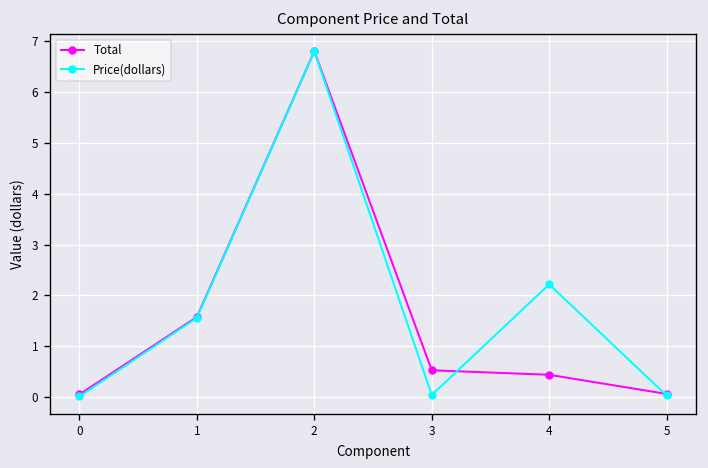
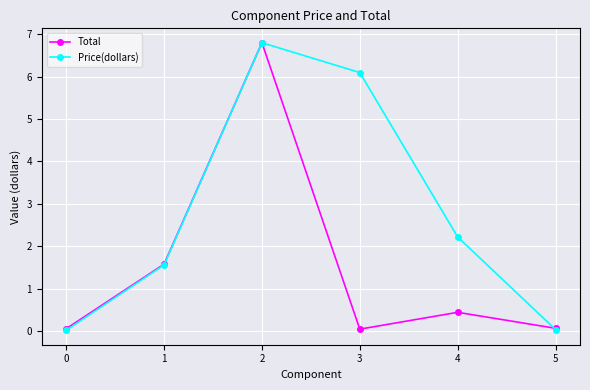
Total, 3: 0.5 -> 0.0
Price(dollars), 3: 0.0 -> 6.1
